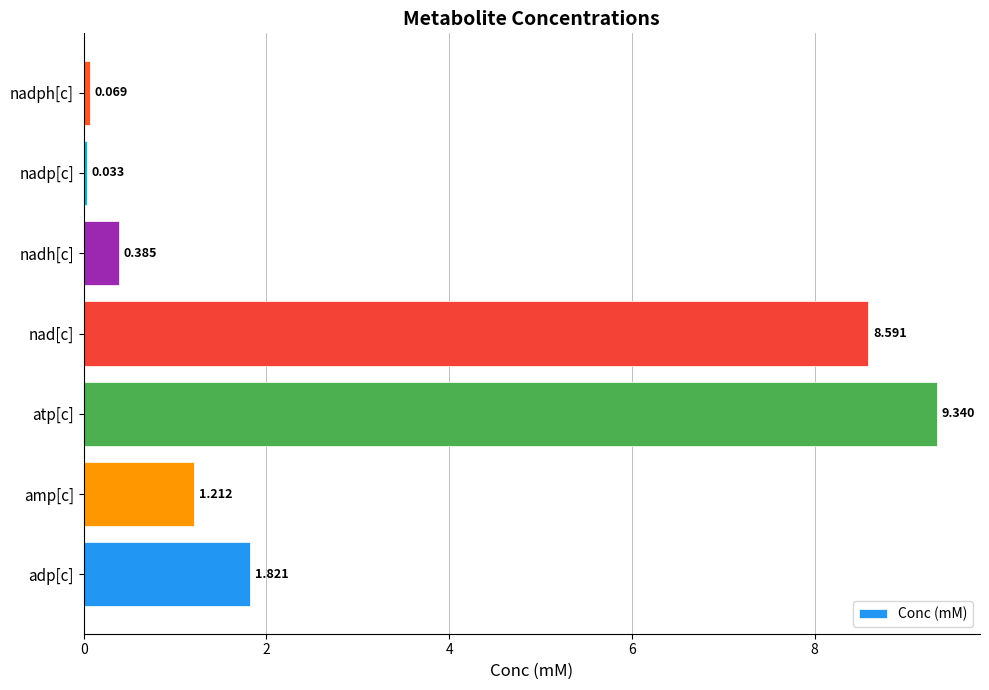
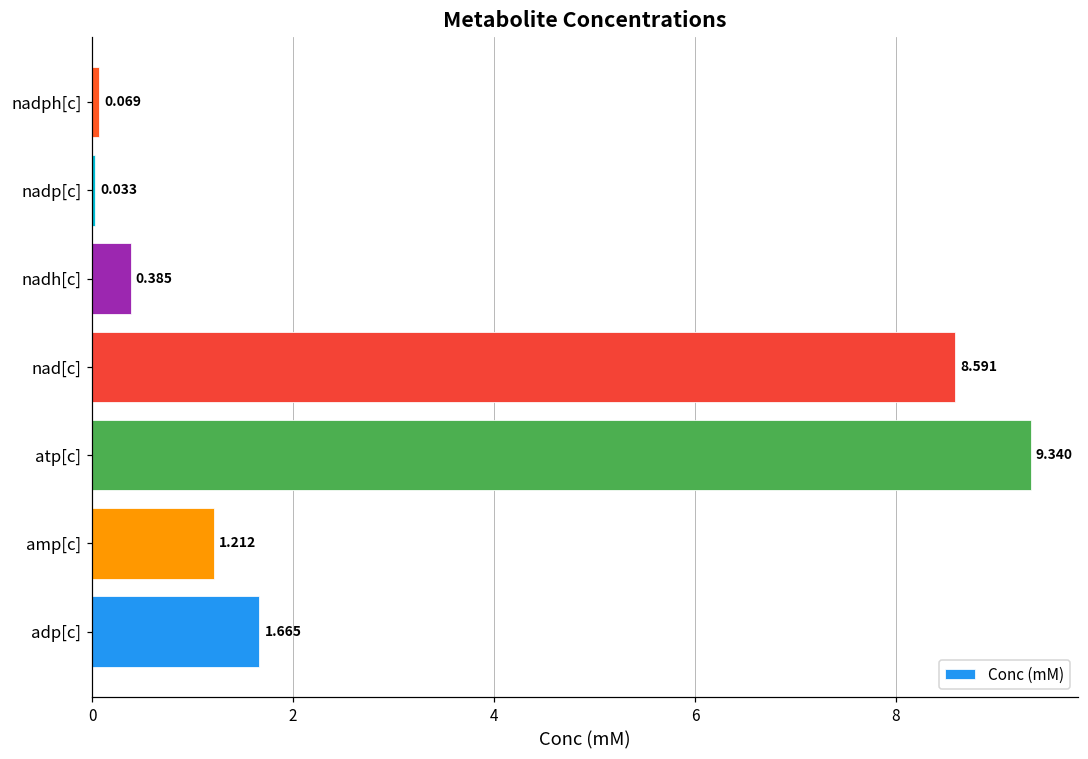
adp[c]: 1.821 -> 1.665
